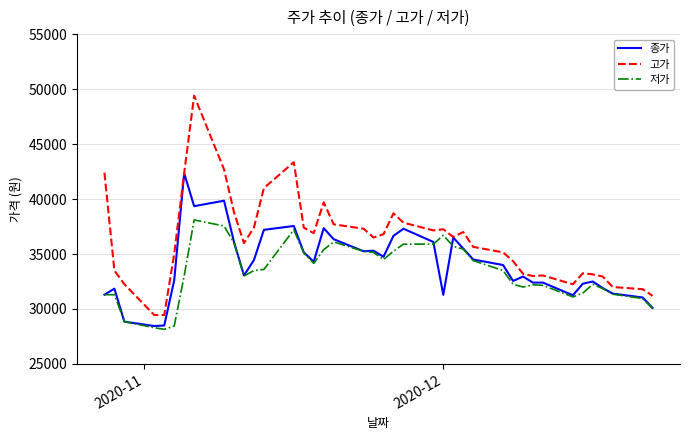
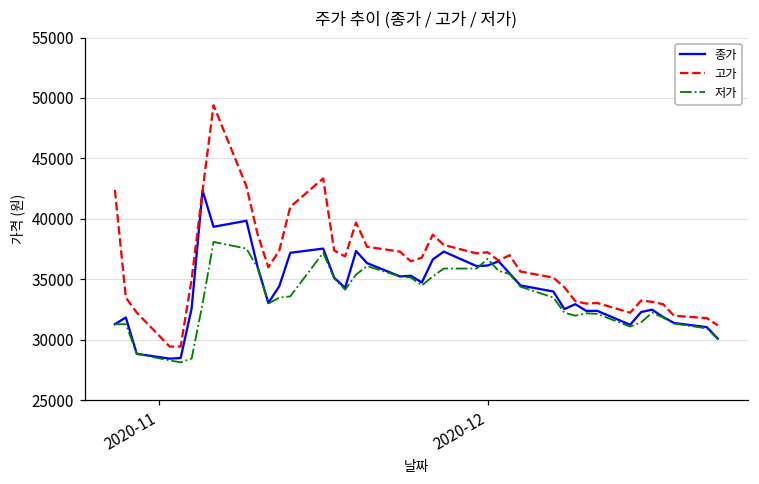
종가, 2020-12: 31300 -> 36200
